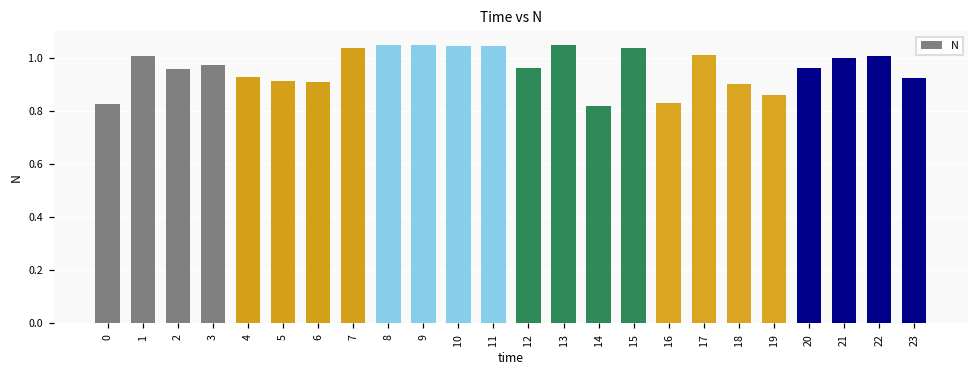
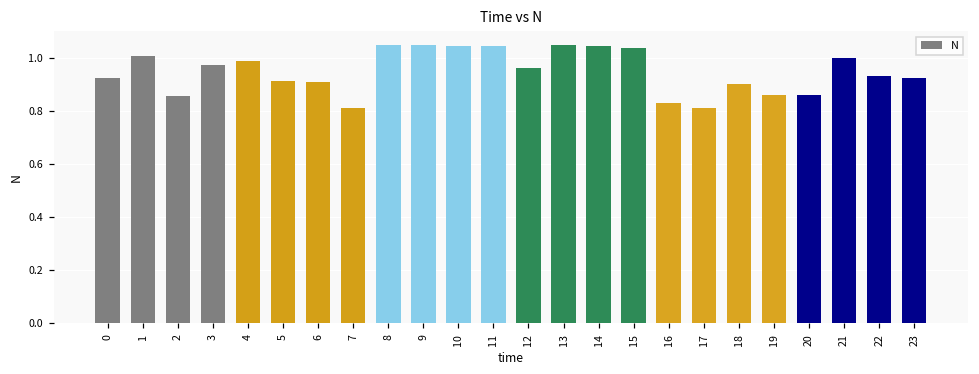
0: 0.83 -> 0.93
2: 0.96 -> 0.86
4: 0.93 -> 0.99
7: 1.04 -> 0.81
14: 0.82 -> 1.05
17: 1.01 -> 0.81
20: 0.96 -> 0.86
22: 1.01 -> 0.93
